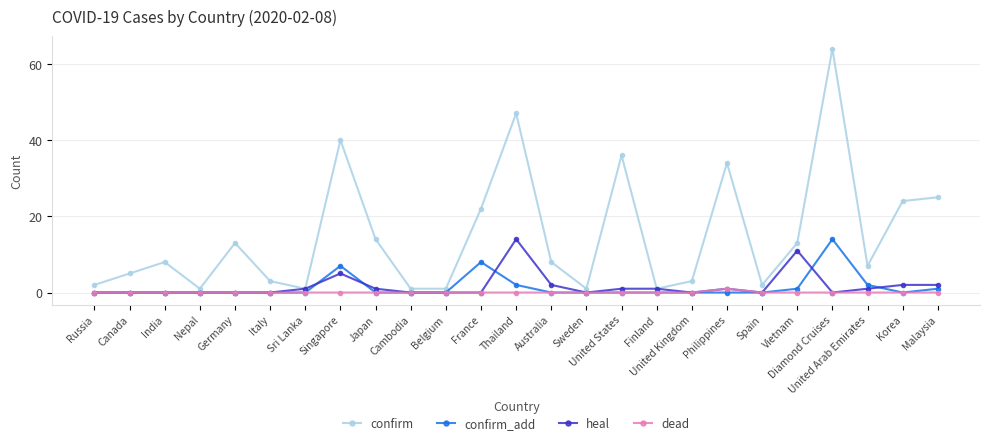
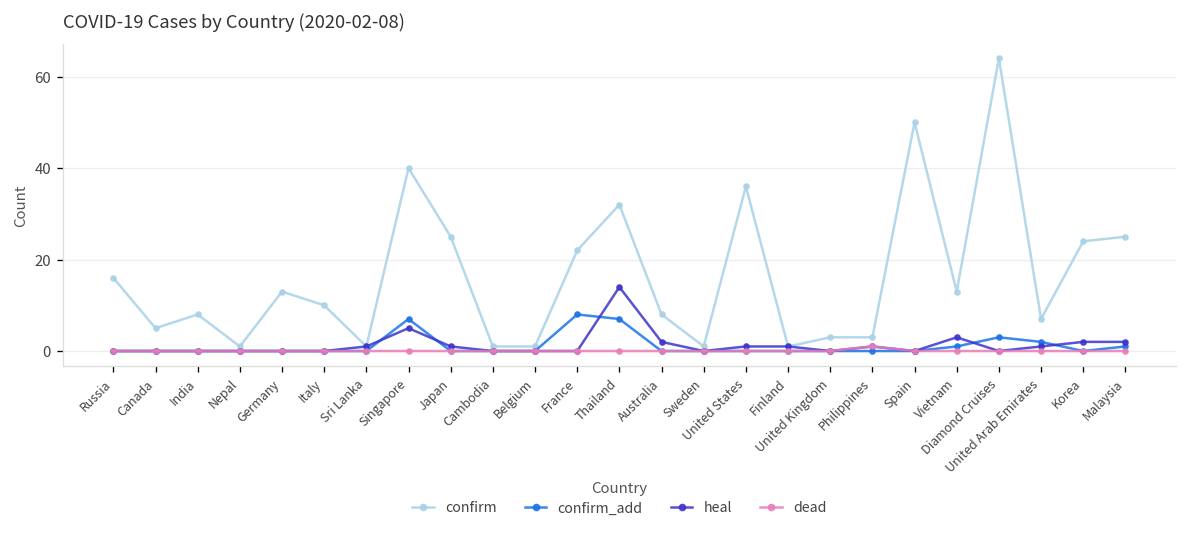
confirm, Russia: 2 -> 16
confirm, Italy: 3 -> 10
confirm, Japan: 14 -> 25
confirm, Thailand: 47 -> 32
confirm_add, Thailand: 2 -> 7
confirm, Philippines: 34 -> 3
confirm, Spain: 2 -> 50
heal, Vietnam: 11 -> 3
confirm_add, Diamond Cruises: 14 -> 3
